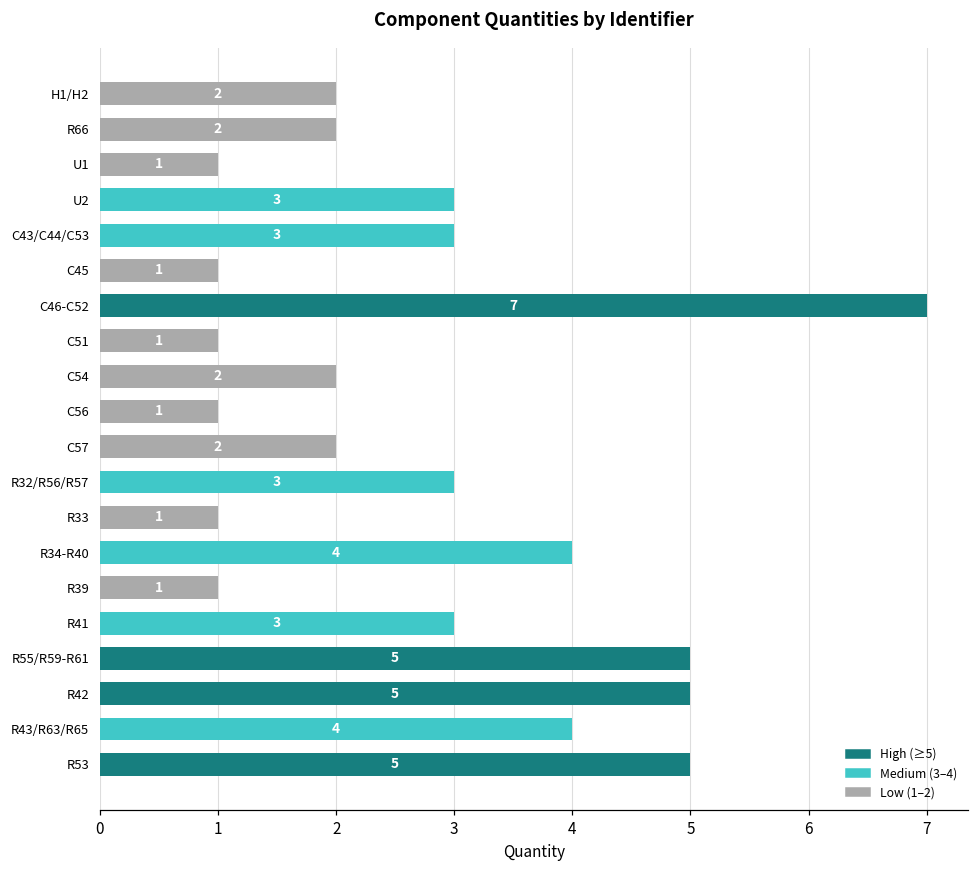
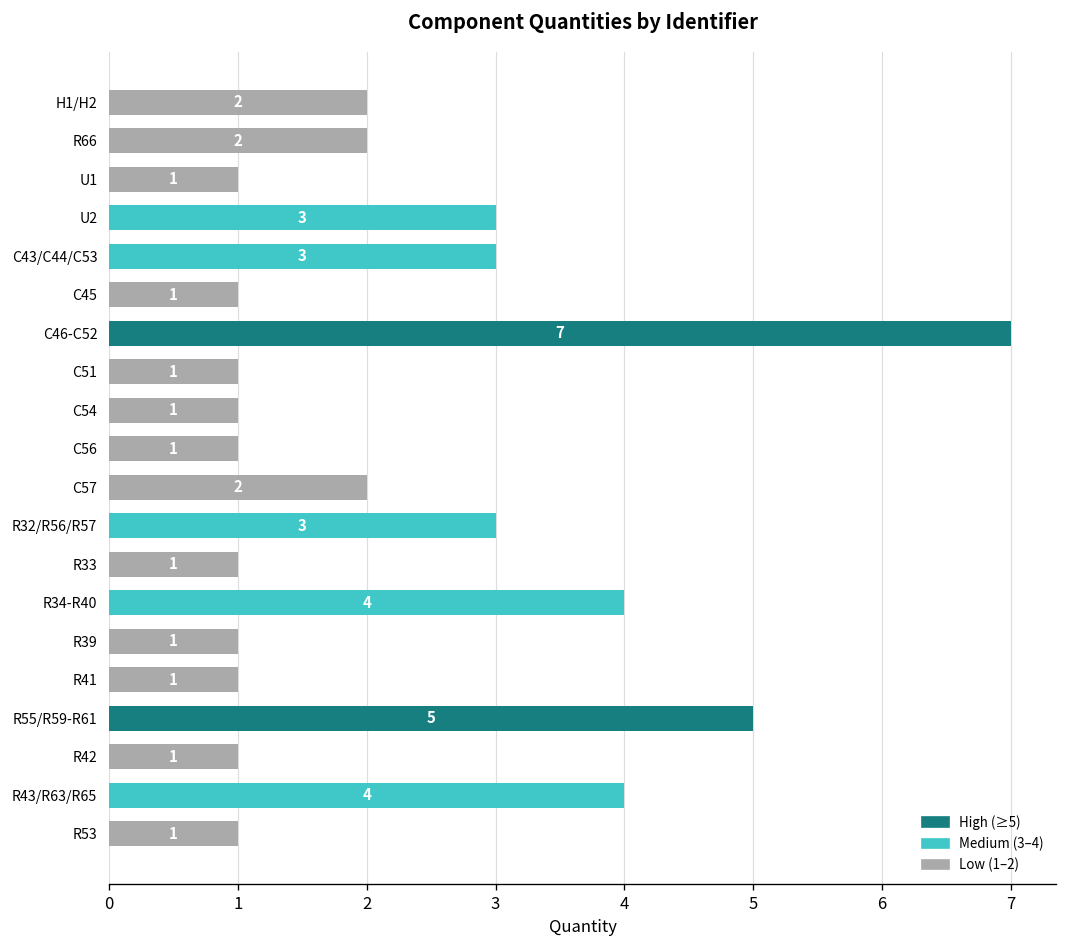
C54: 2 -> 1
R41: 3 -> 1
R42: 5 -> 1
R53: 5 -> 1
